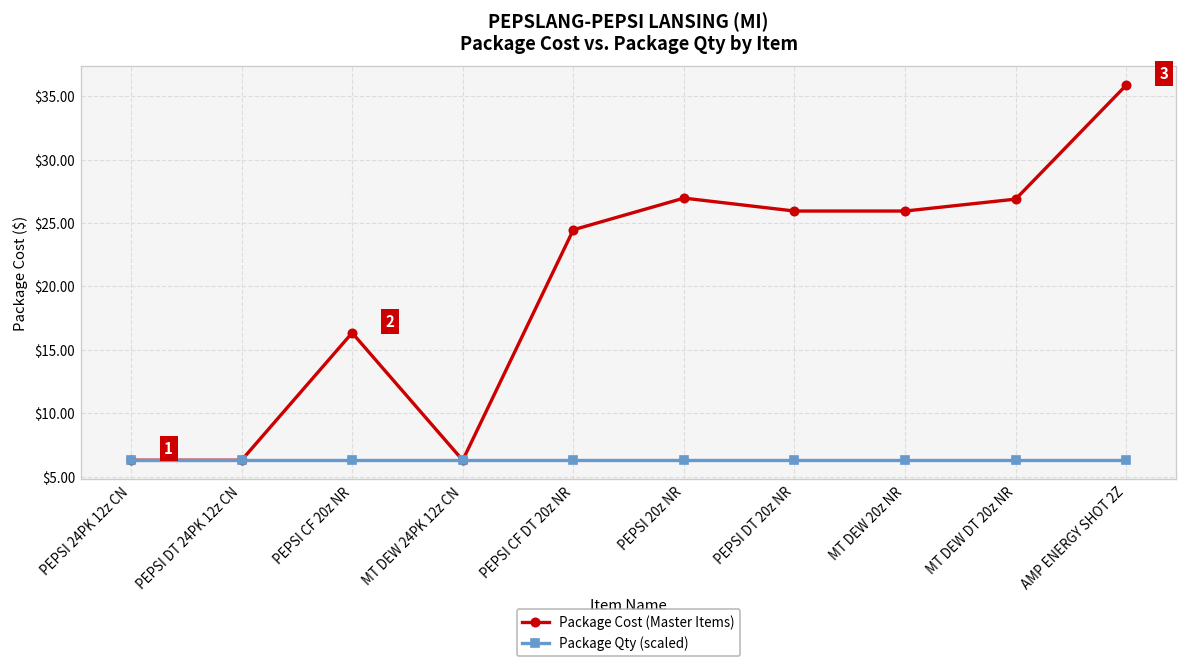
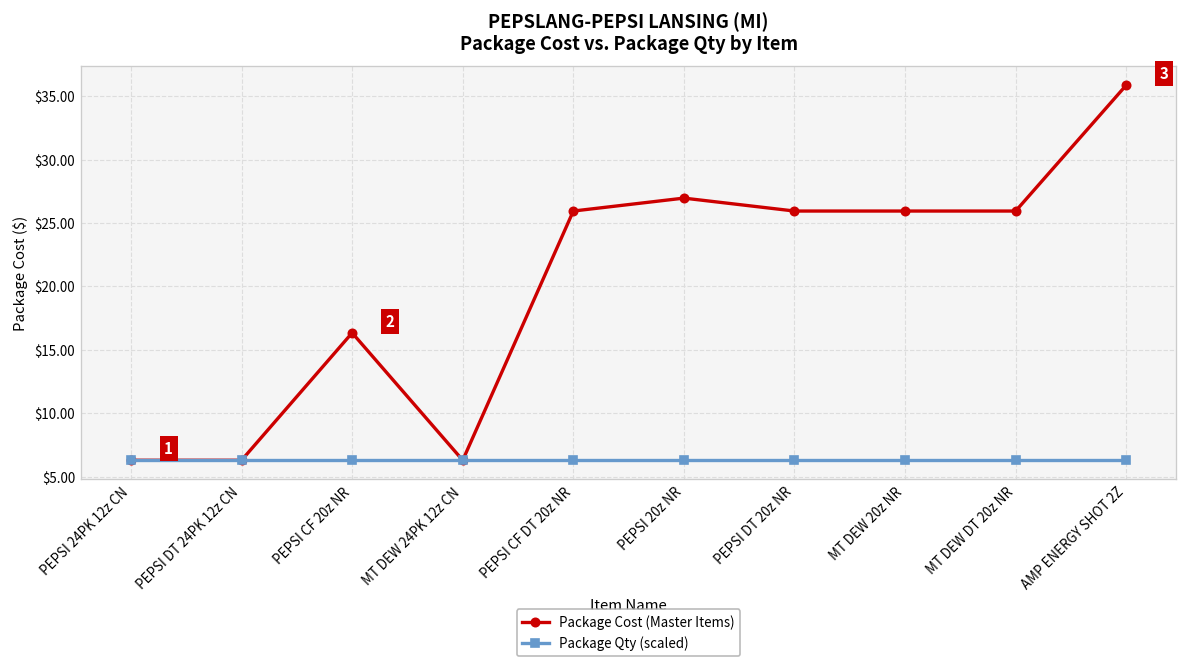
Package Cost (Master Items), PEPSI CF DT 20z NR: $24.5 -> $26.0
Package Cost (Master Items), MT DEW DT 20z NR: $26.9 -> $26.0
